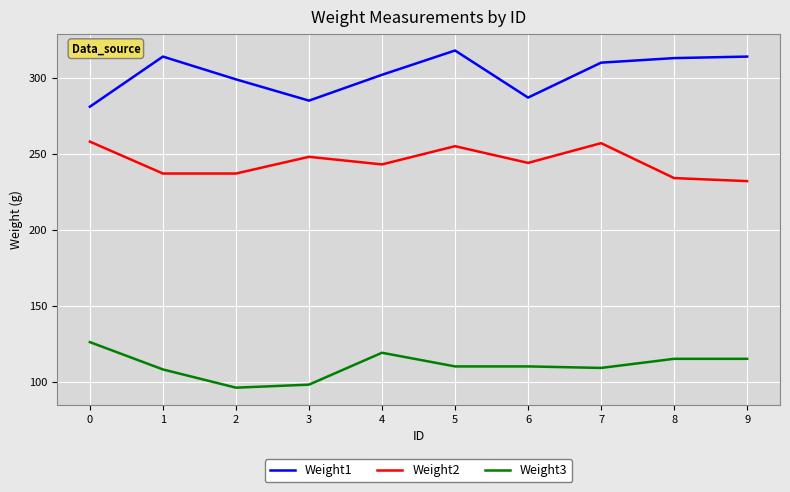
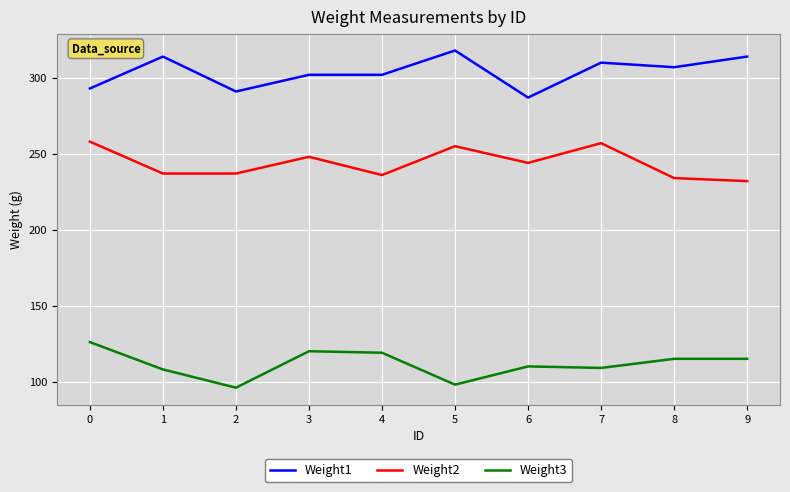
Weight1, 0: 281 -> 293
Weight1, 2: 299 -> 291
Weight1, 3: 285 -> 302
Weight3, 3: 98 -> 120
Weight2, 4: 243 -> 236
Weight3, 5: 110 -> 98
Weight1, 8: 313 -> 307
